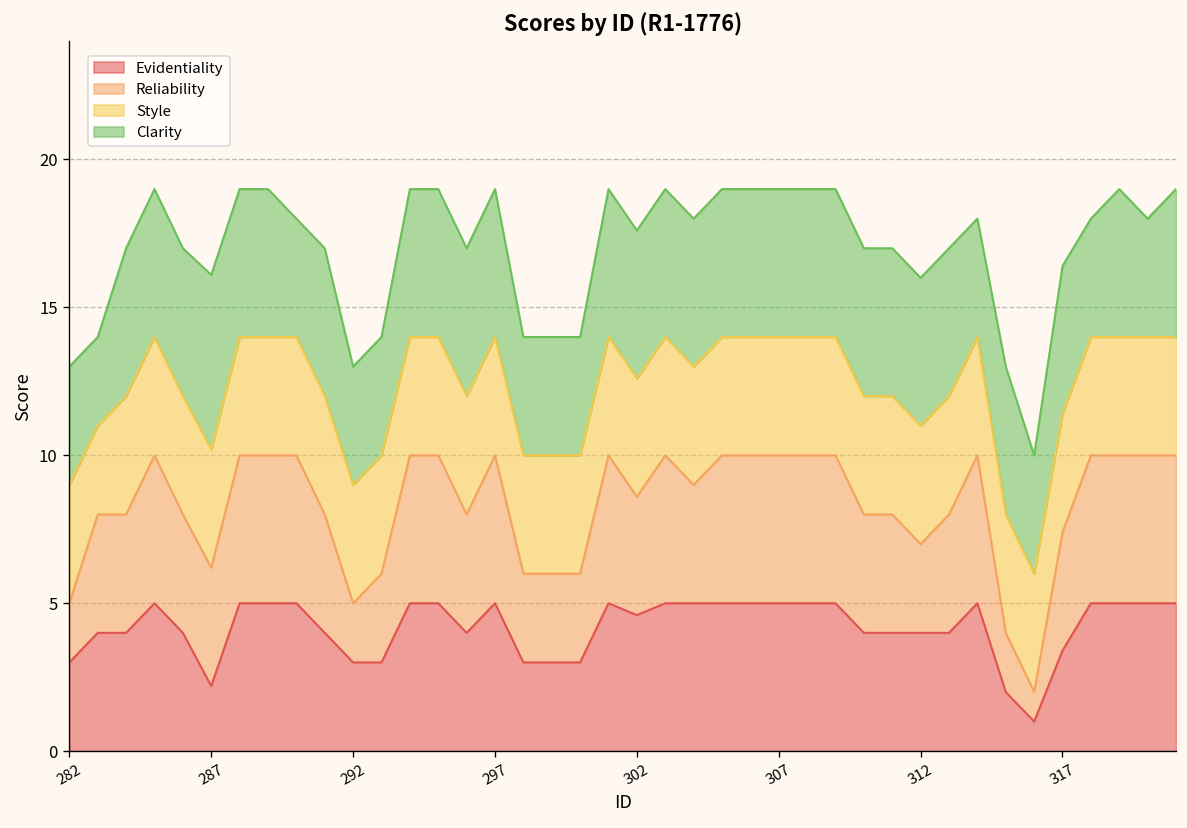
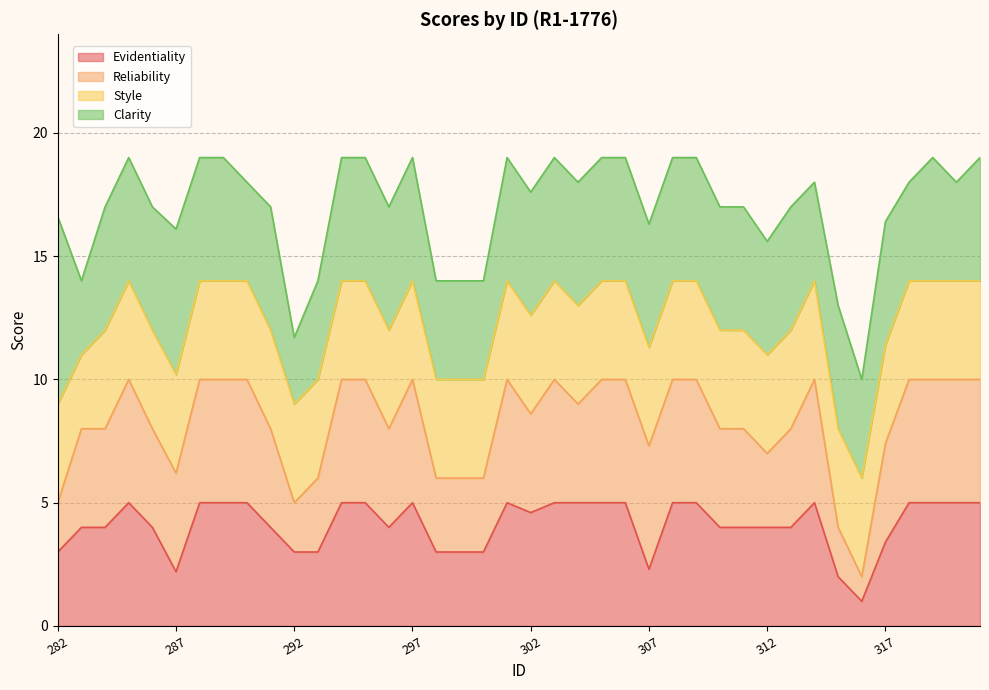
Clarity, 282: 4.0 -> 7.6
Clarity, 292: 4.0 -> 2.7
Evidentiality, 307: 5.0 -> 2.3
Clarity, 312: 5.0 -> 4.6
